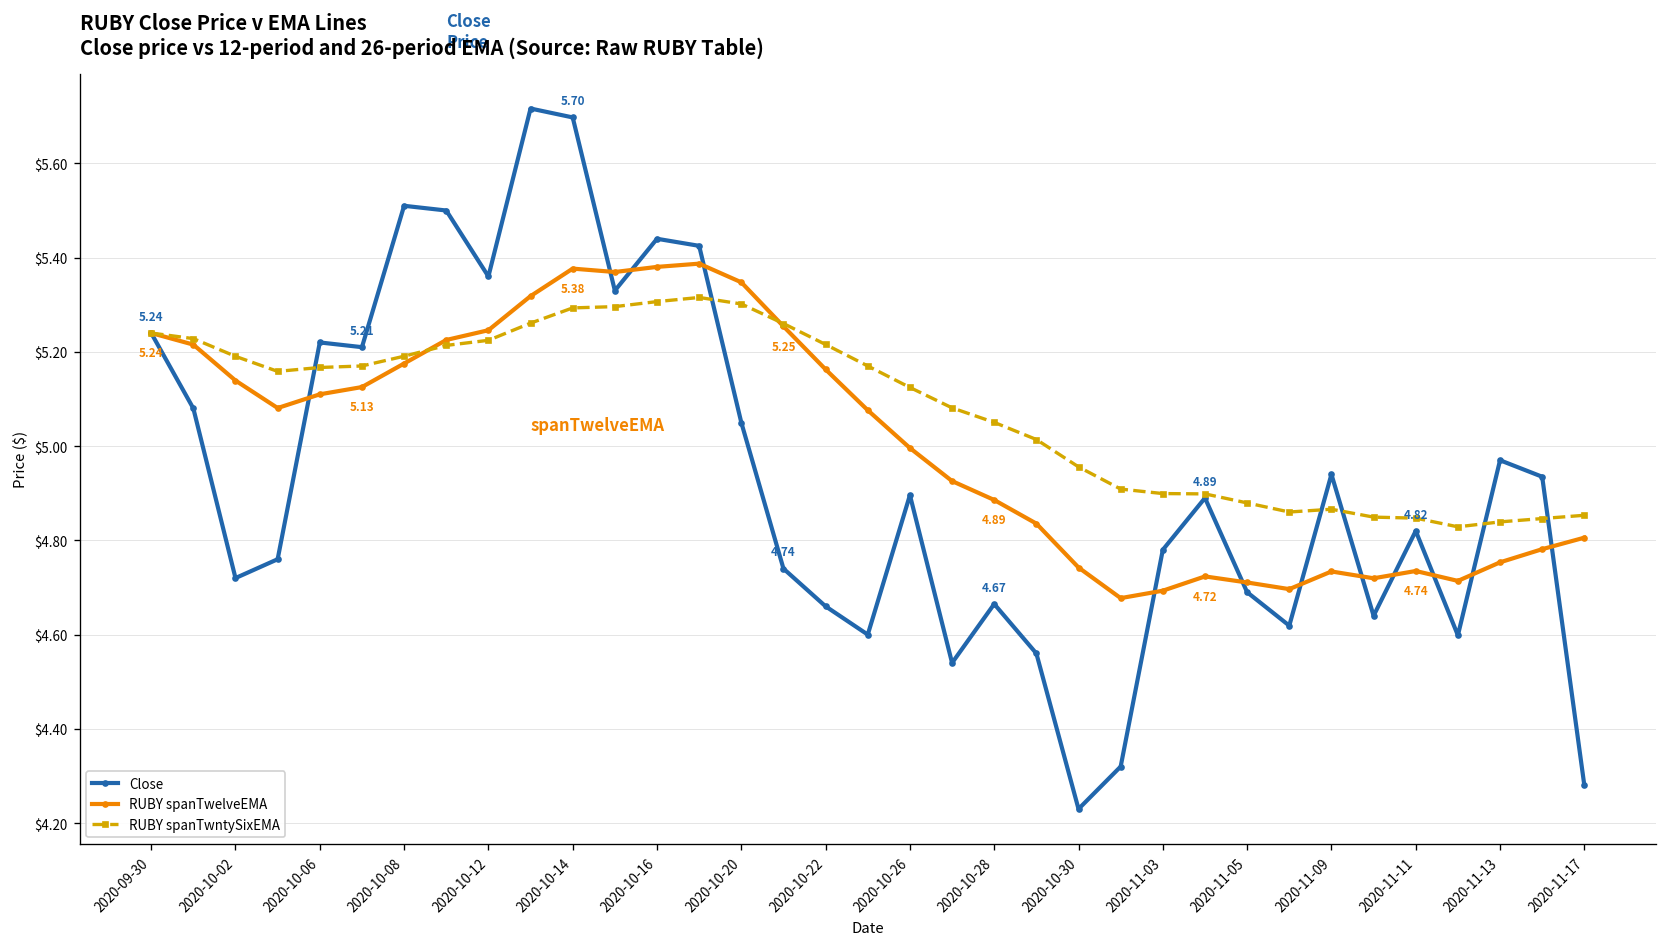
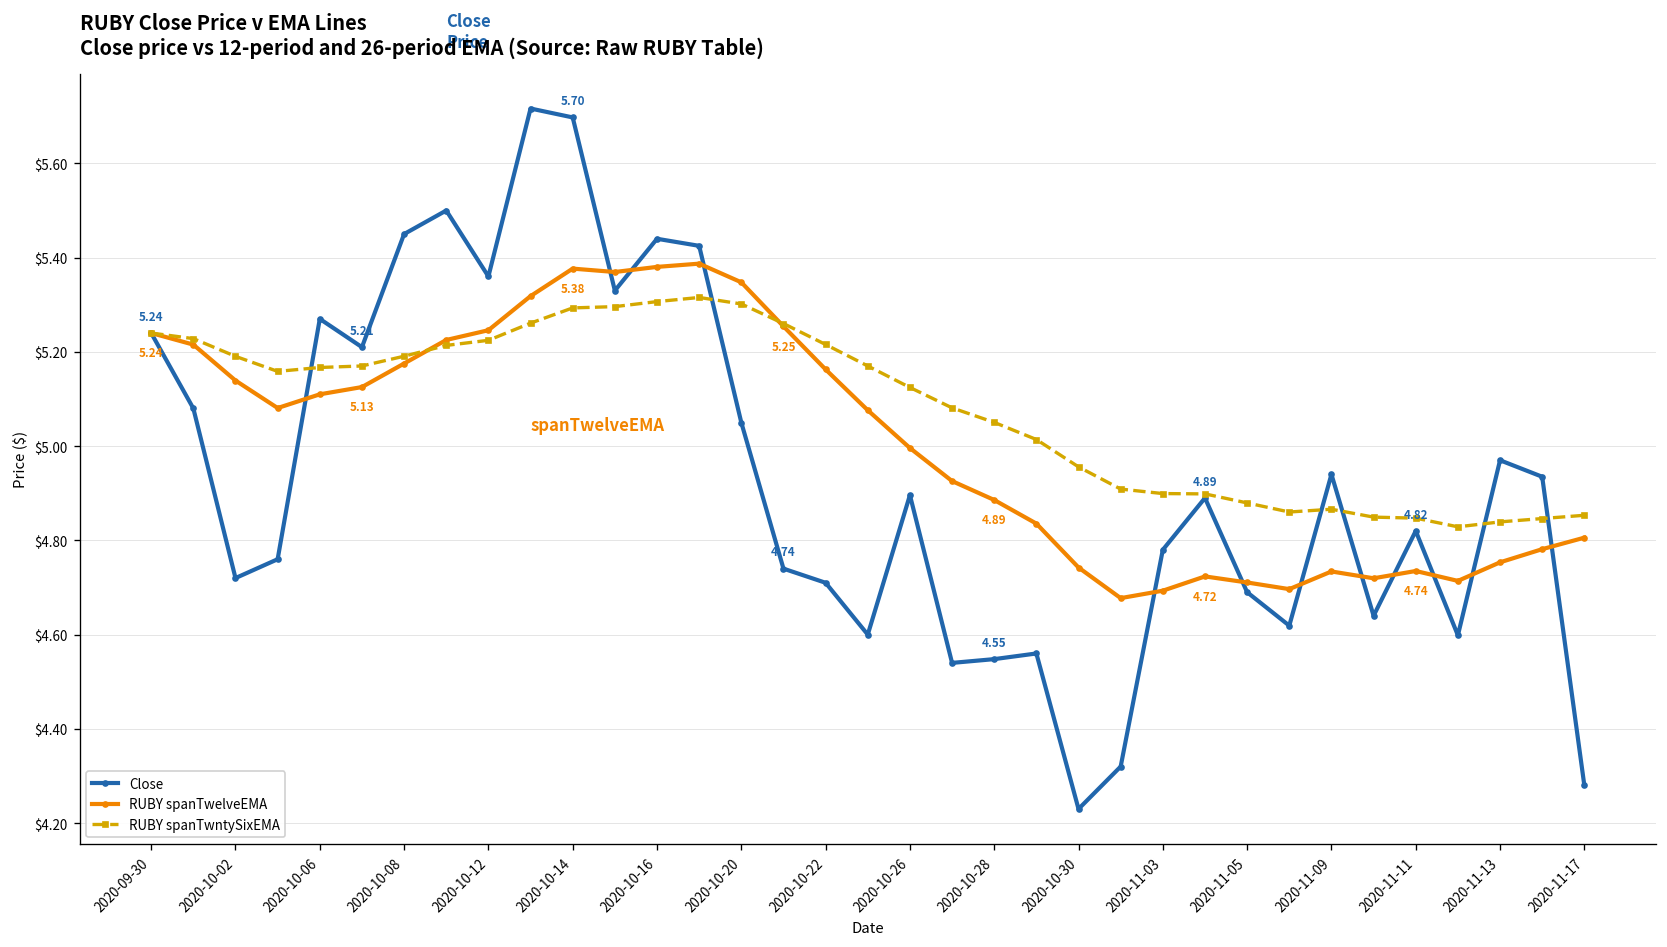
Close, 2020-10-06: $5.22 -> $5.27
Close, 2020-10-08: $5.51 -> $5.45
Close, 2020-10-22: $4.66 -> $4.71
Close, 2020-10-28: 4.67 -> 4.55
